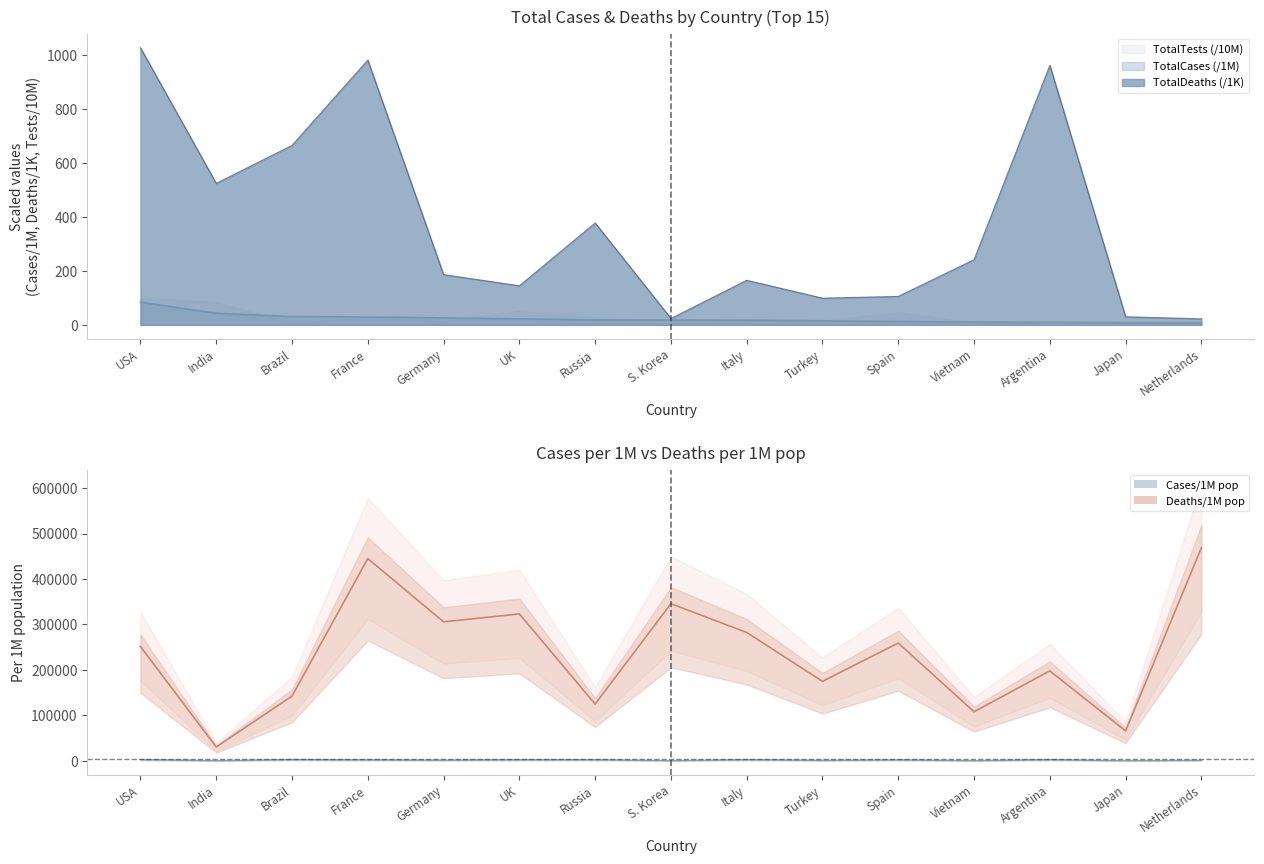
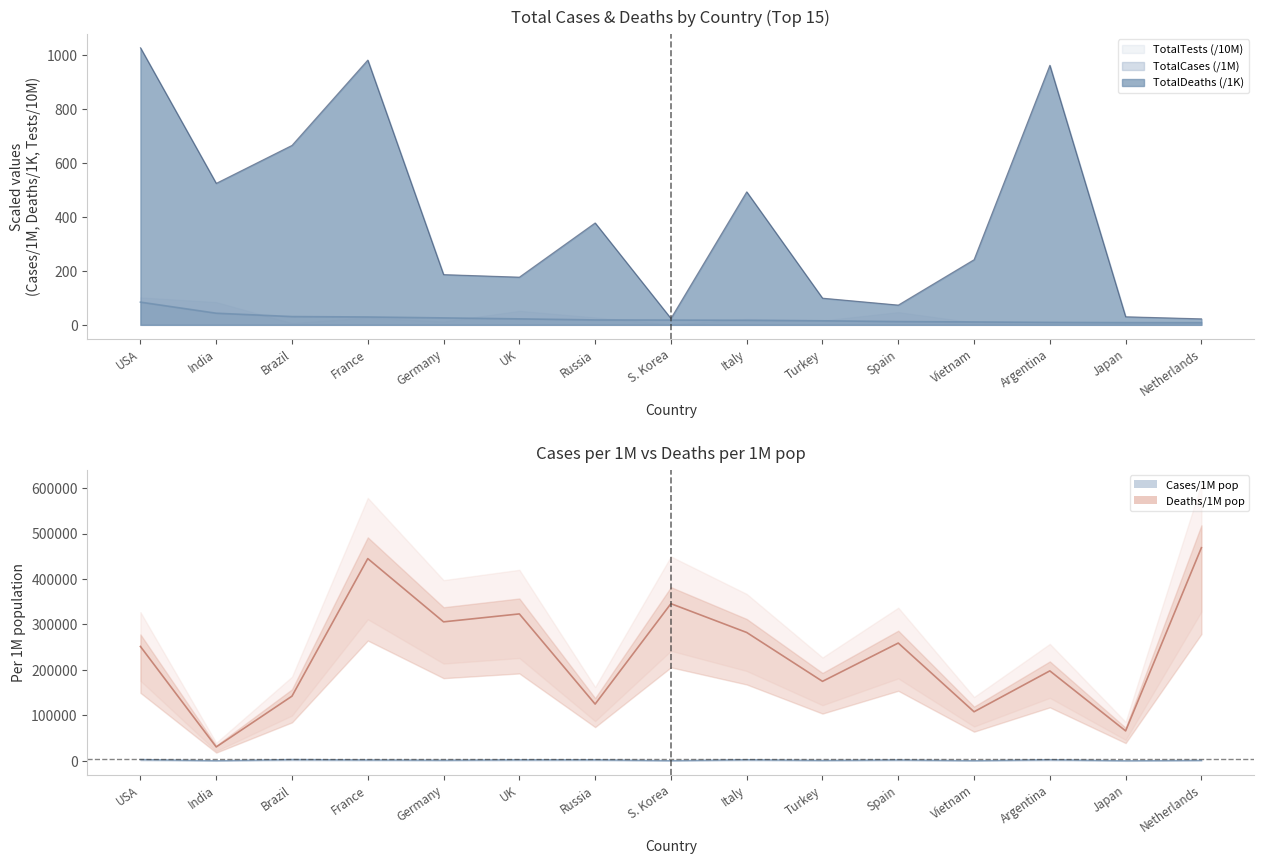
Total Cases & Deaths by Country (Top 15), TotalDeaths (/1K), UK: 140 -> 180
Total Cases & Deaths by Country (Top 15), TotalDeaths (/1K), Italy: 170 -> 490
Total Cases & Deaths by Country (Top 15), TotalDeaths (/1K), Spain: 110 -> 70
